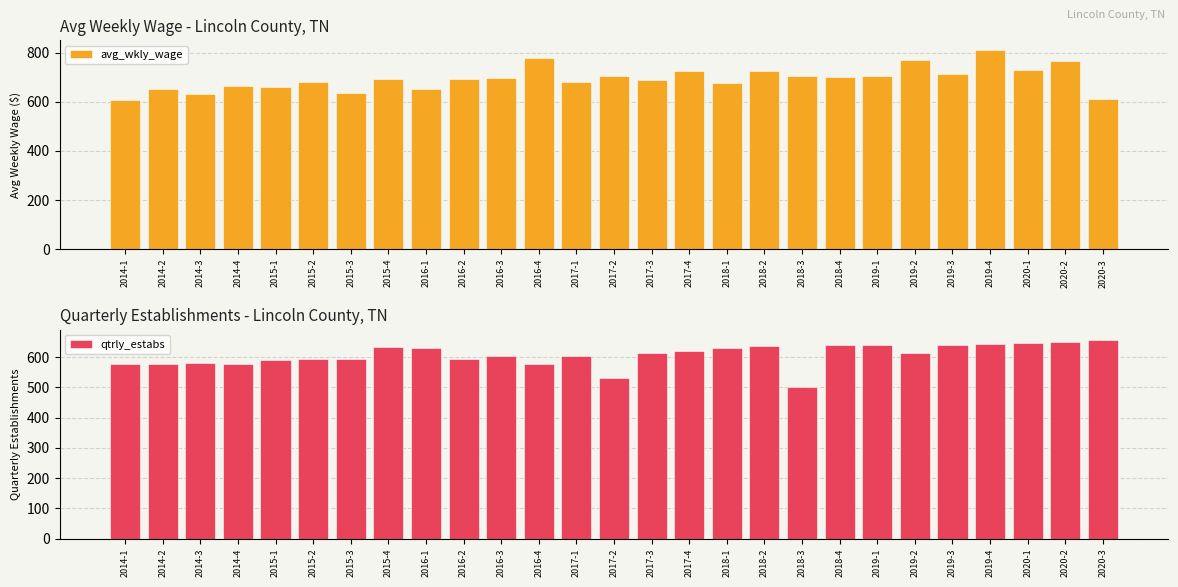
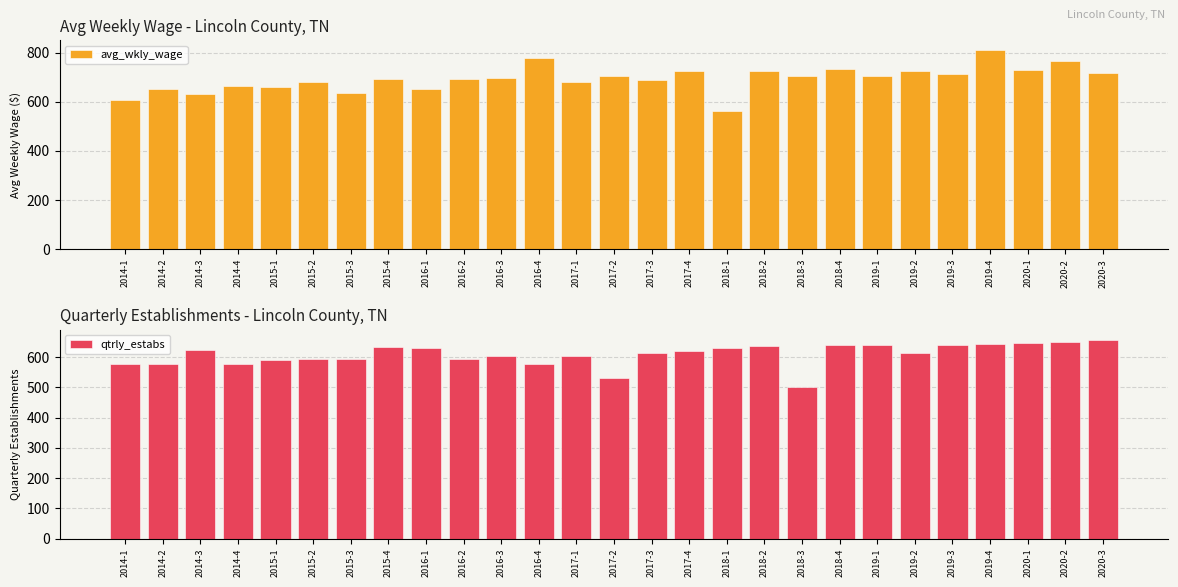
Avg Weekly Wage - Lincoln County, TN, 2018-1: 680 -> 560
Avg Weekly Wage - Lincoln County, TN, 2018-4: 700 -> 730
Avg Weekly Wage - Lincoln County, TN, 2019-2: 770 -> 730
Avg Weekly Wage - Lincoln County, TN, 2020-3: 610 -> 720
Quarterly Establishments - Lincoln County, TN, 2014-3: 580 -> 620
